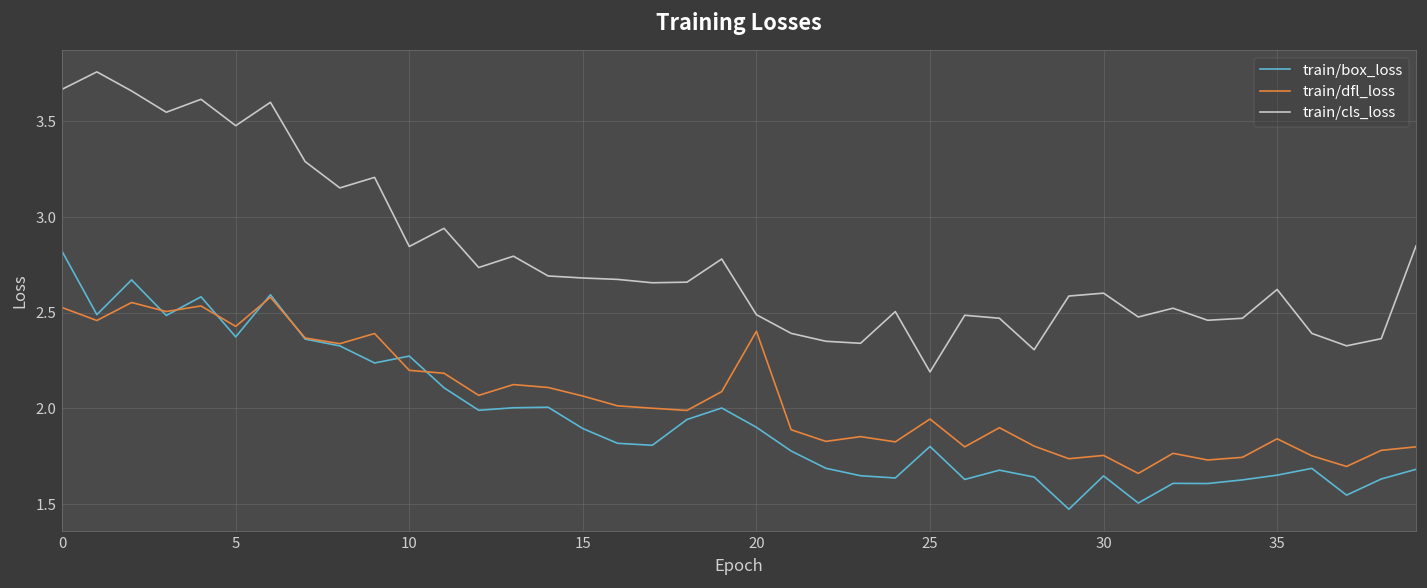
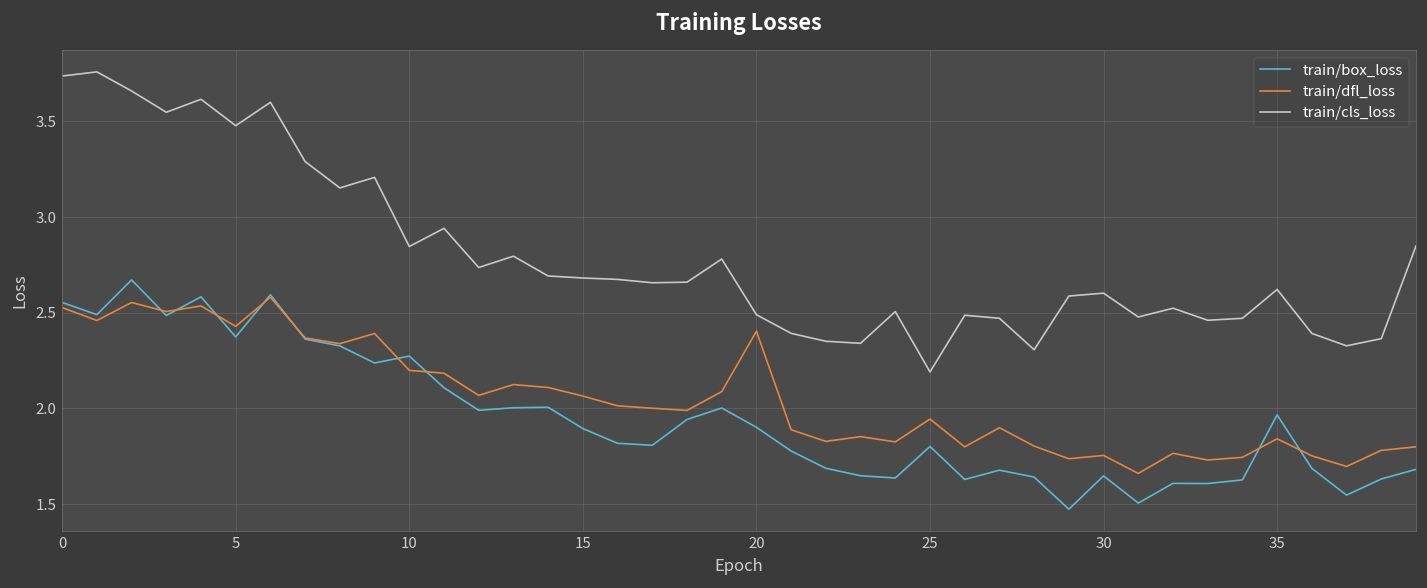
train/box_loss, 0: 2.82 -> 2.55
train/cls_loss, 0: 3.67 -> 3.74
train/box_loss, 35: 1.65 -> 1.97
